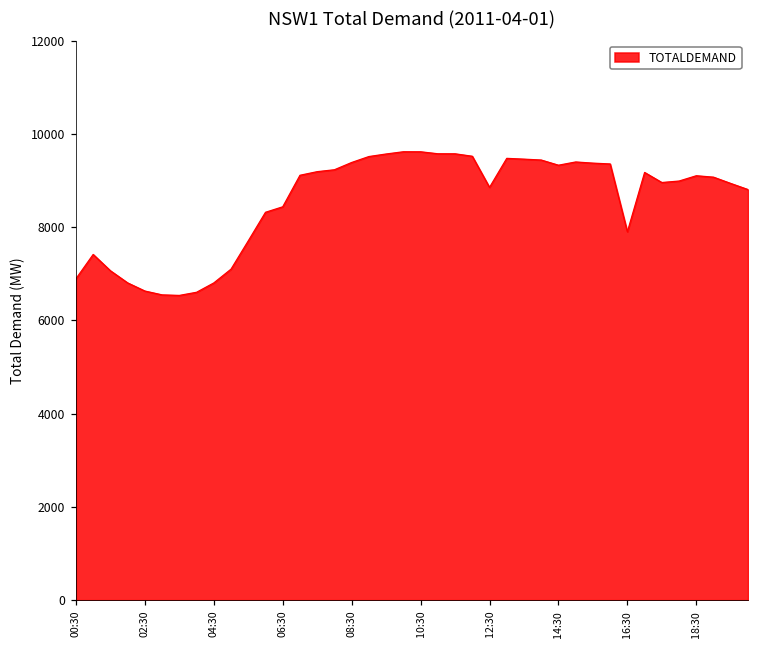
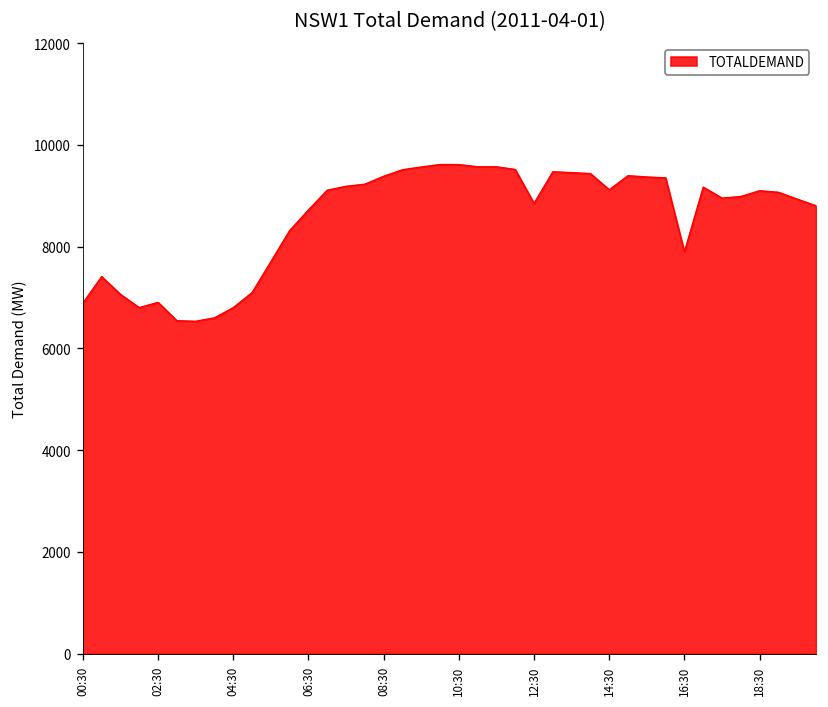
02:30: 6600 -> 6900
06:30: 8400 -> 8700
14:30: 9300 -> 9100
